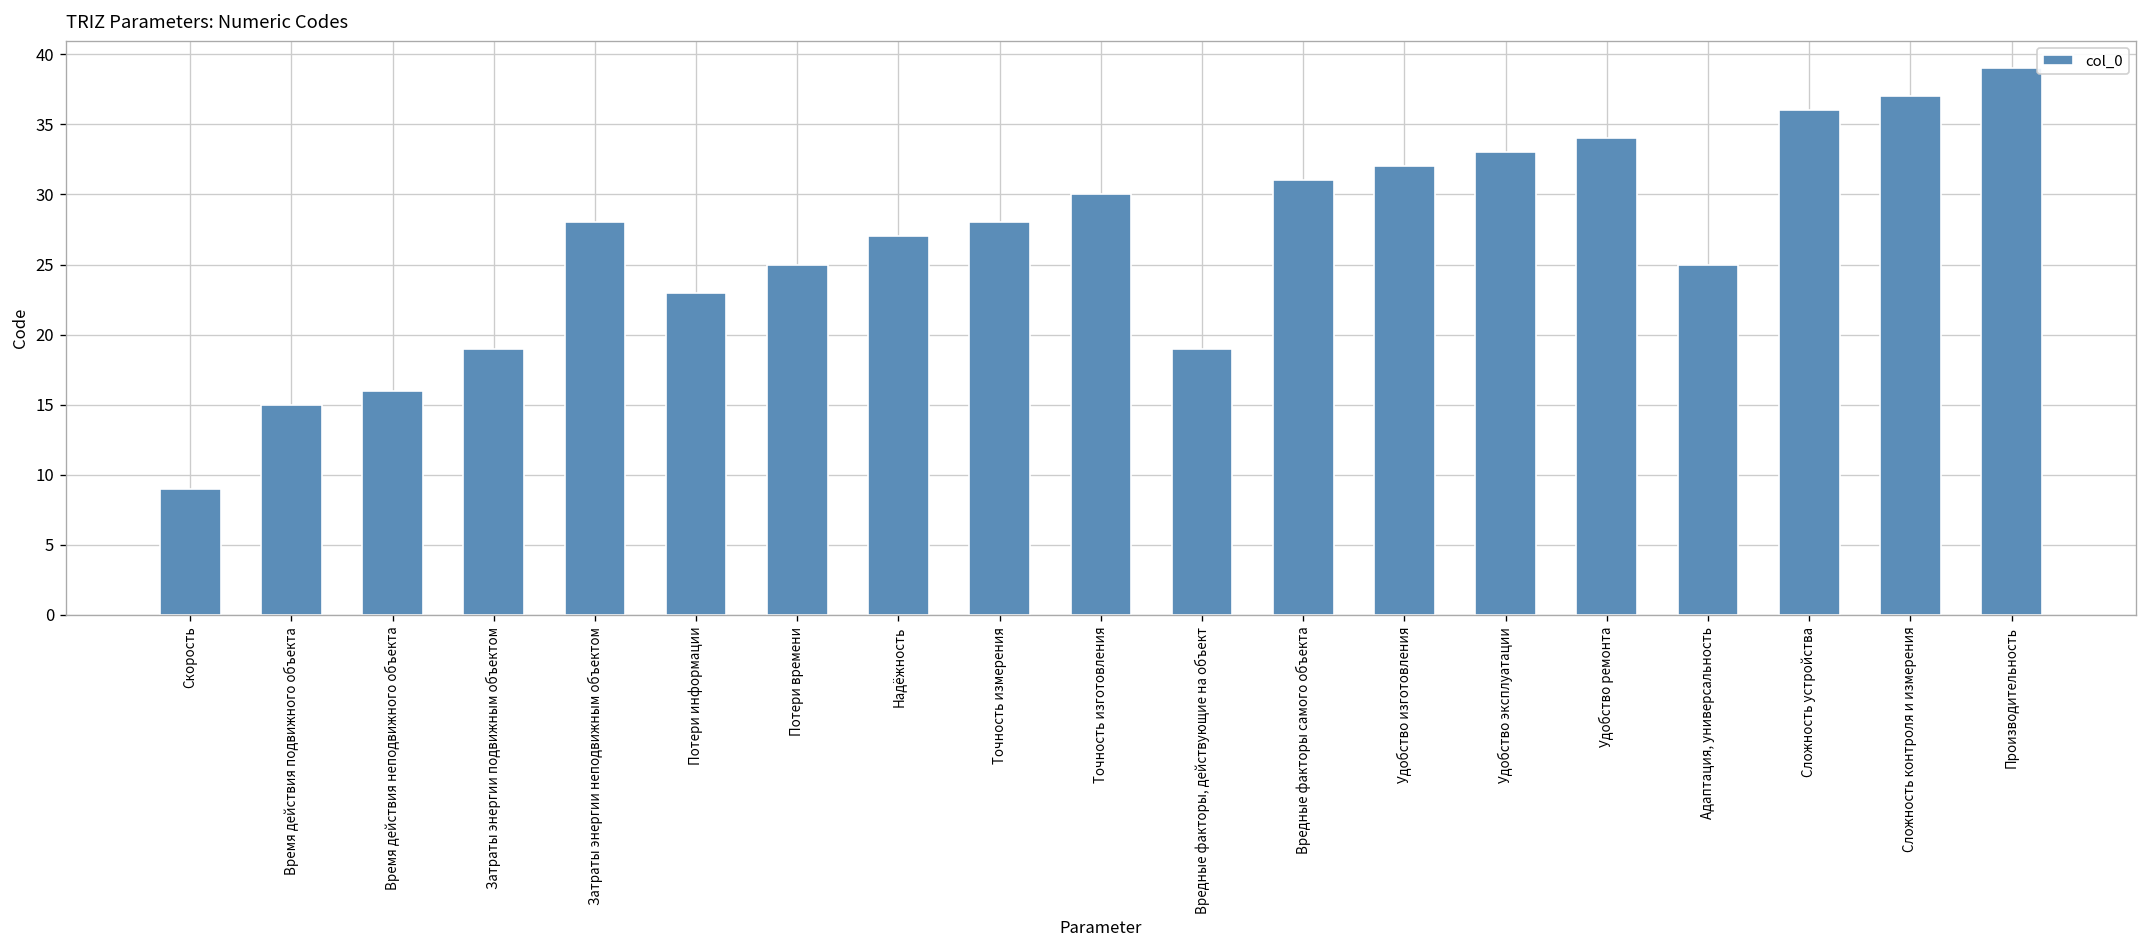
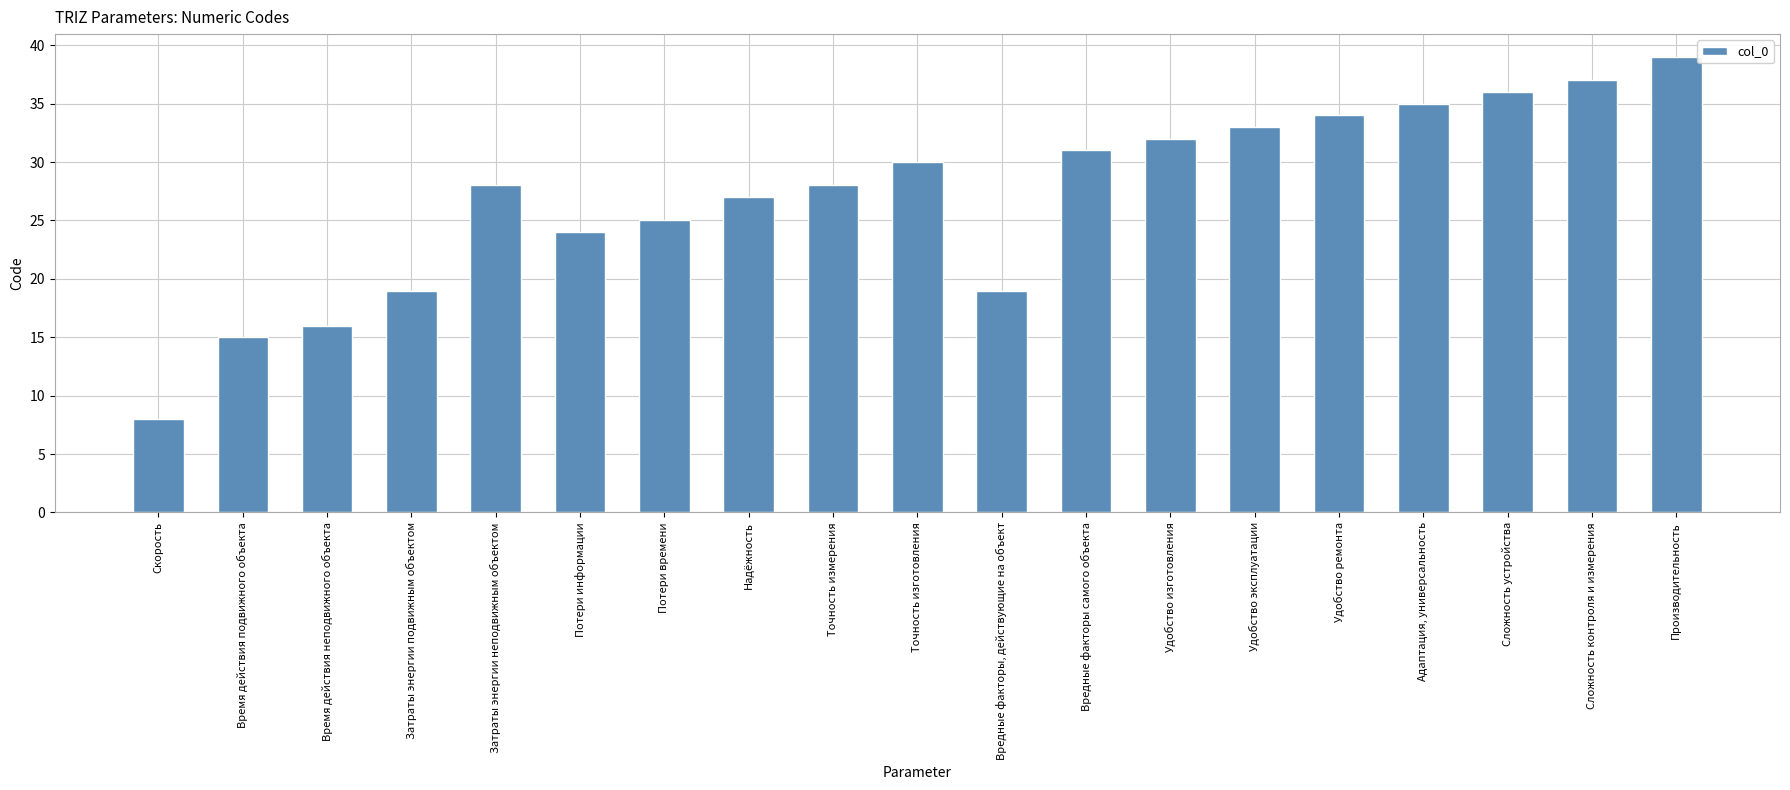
Скорость: 9 -> 8
Потери информации: 23 -> 24
Адаптация, универсальность: 25 -> 35
